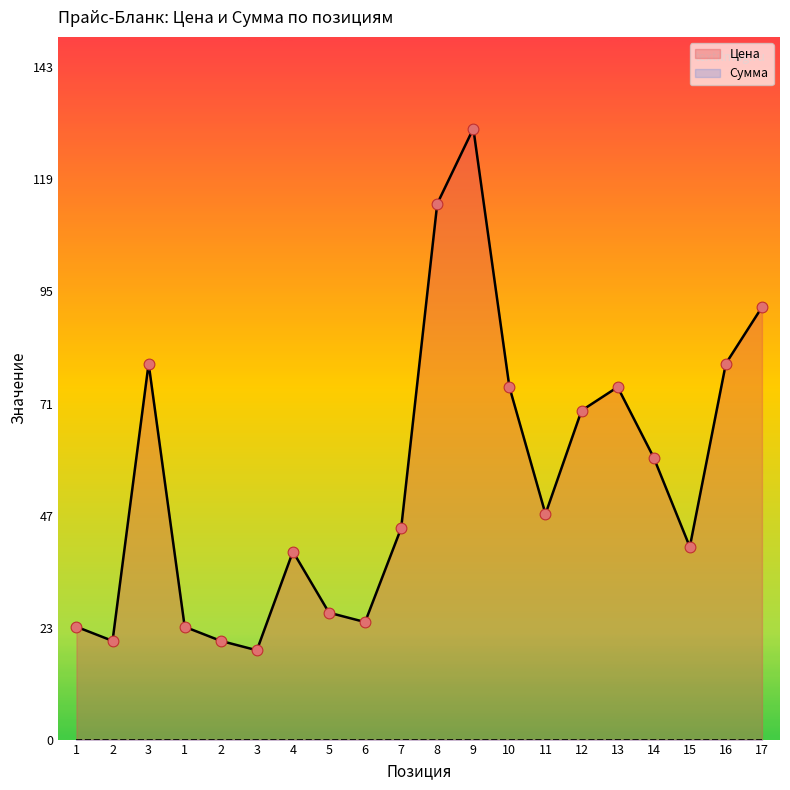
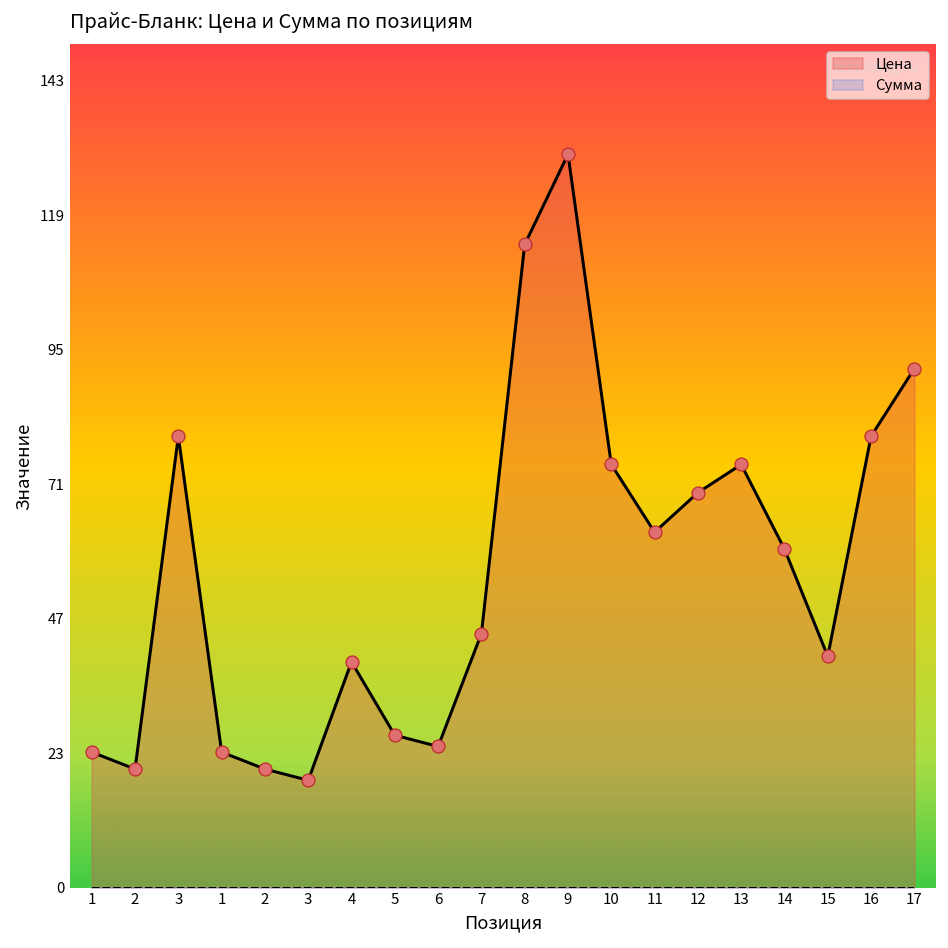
Цена, 11: 48 -> 63
